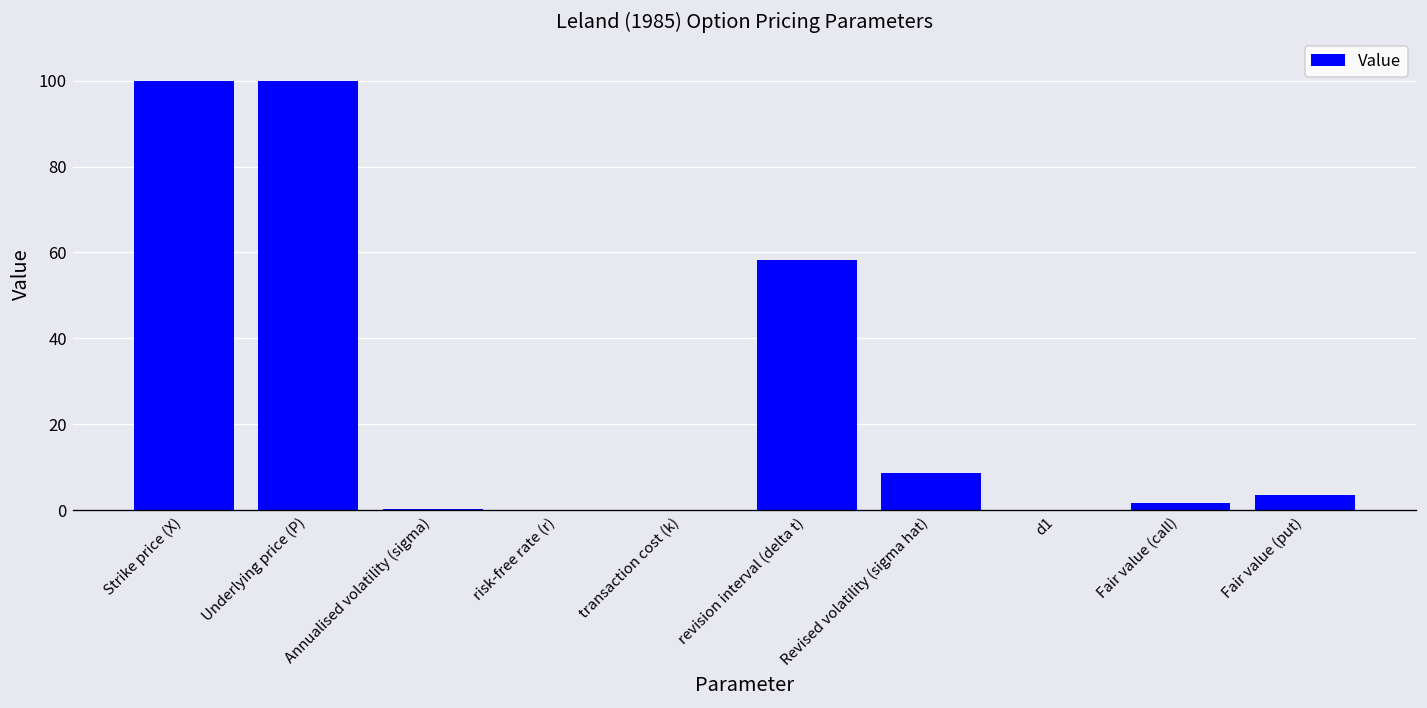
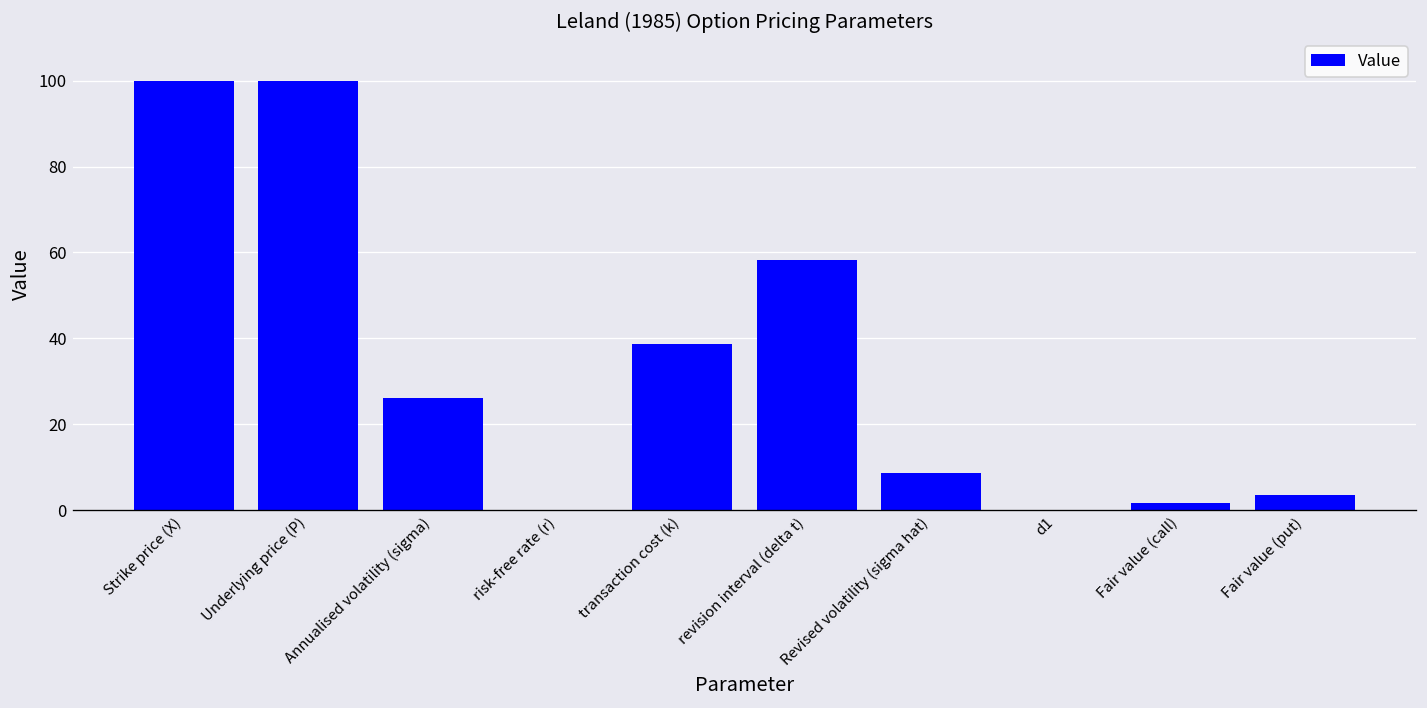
Annualised volatility (sigma): 0 -> 26
transaction cost (k): 0 -> 39
